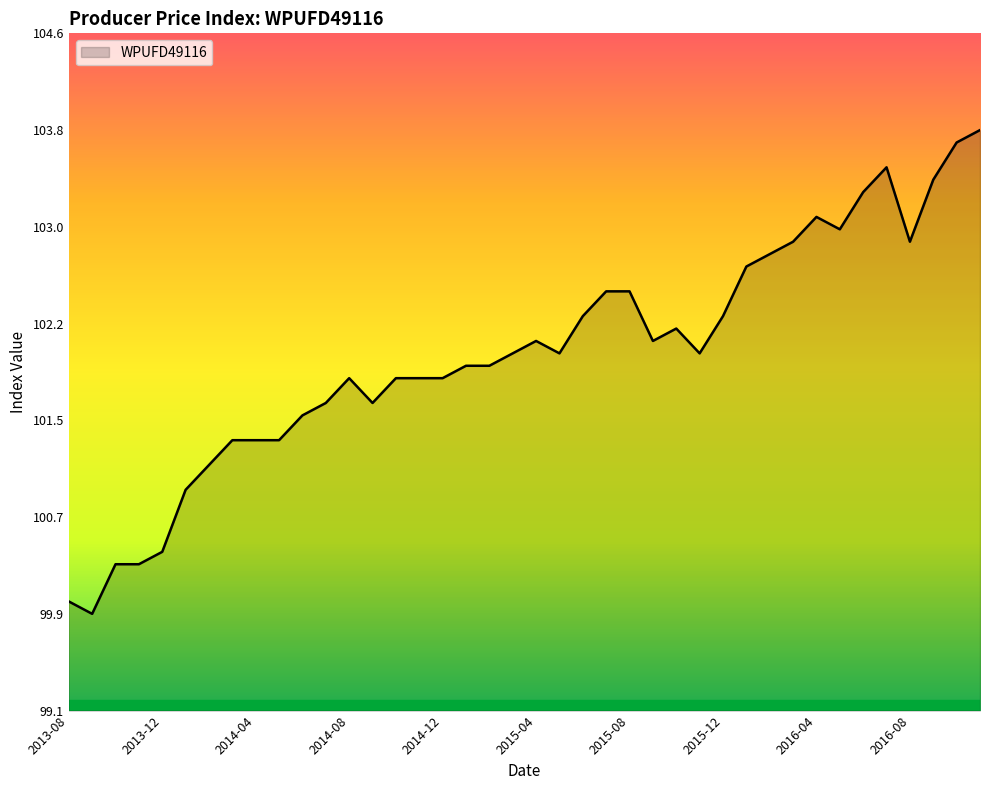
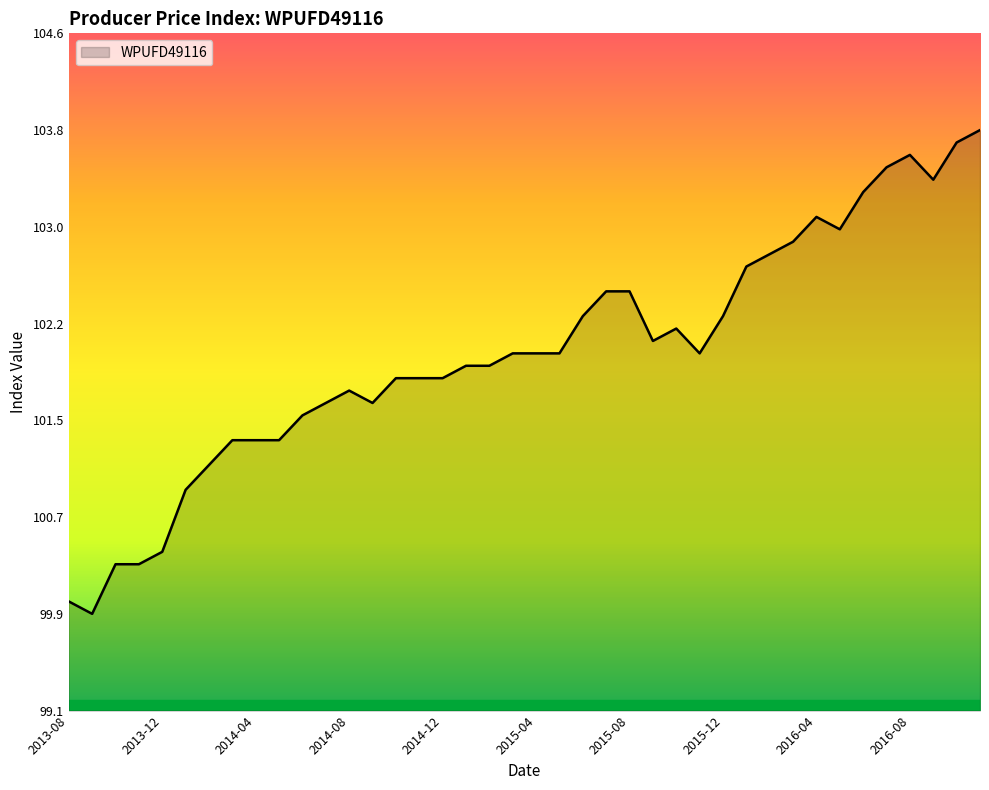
2014-08: 101.8 -> 101.7
2015-04: 102.1 -> 102.0
2016-08: 102.9 -> 103.6
